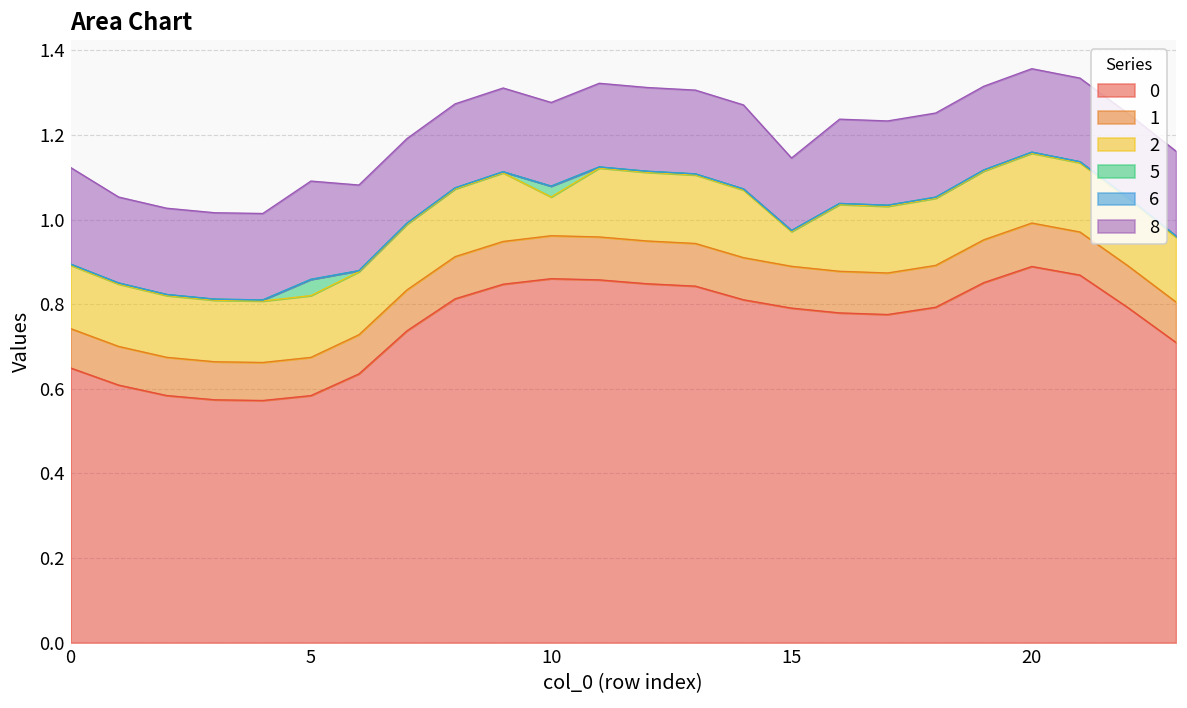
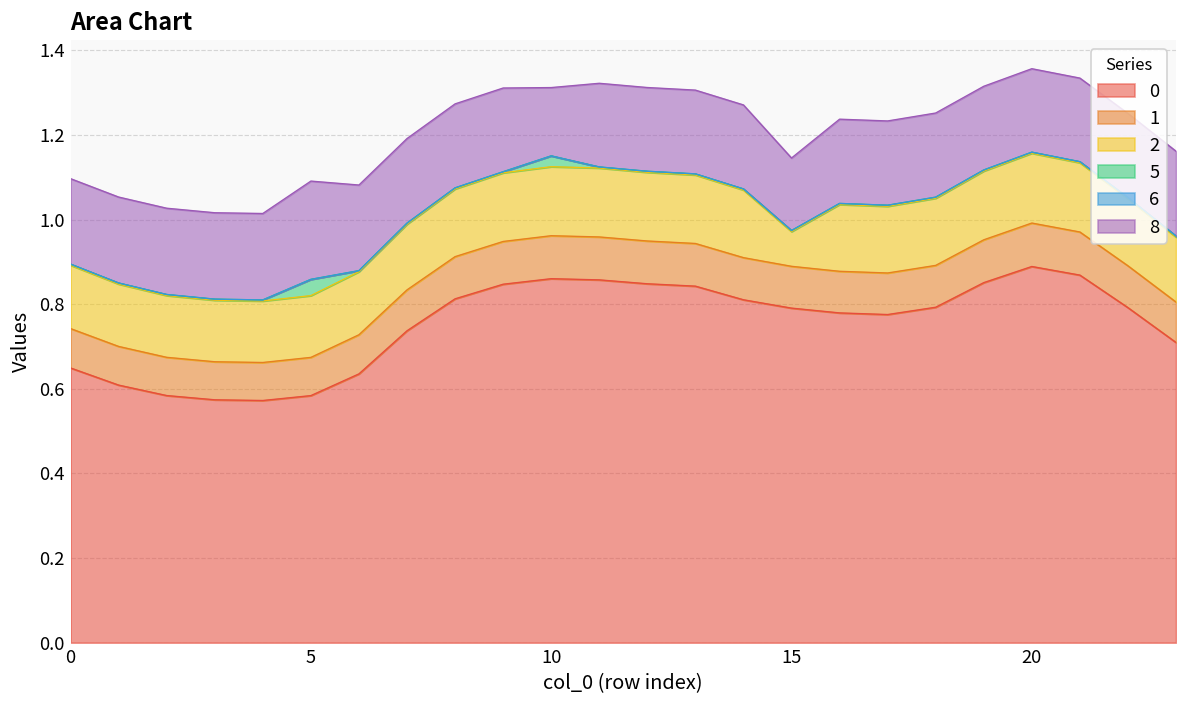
8, 0: 0.23 -> 0.20
2, 10: 0.09 -> 0.16
8, 10: 0.20 -> 0.16
